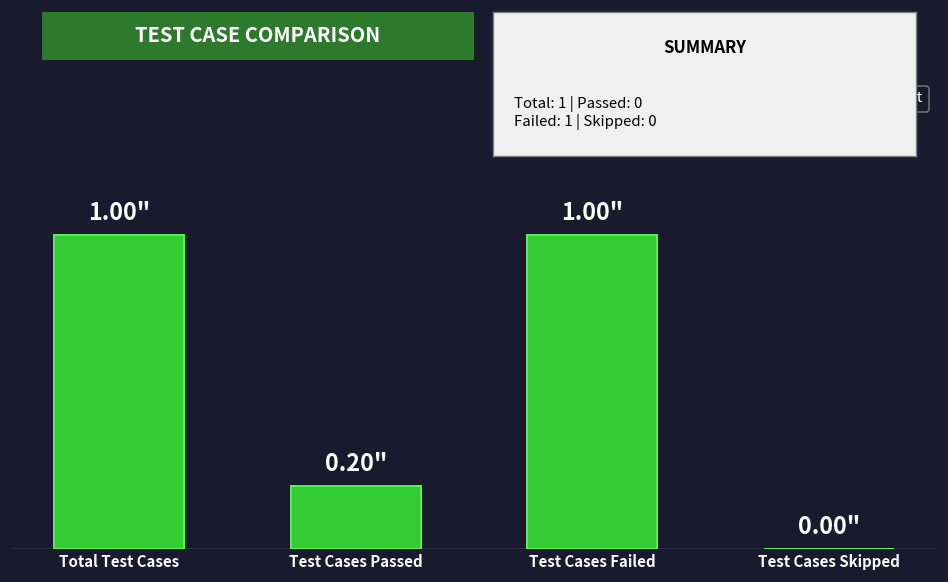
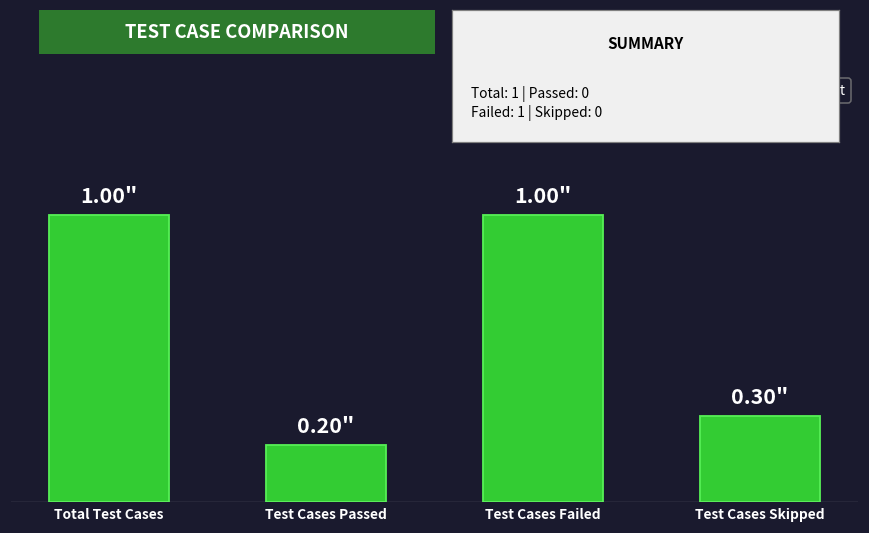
Test Cases Skipped: 0.00" -> 0.30"
